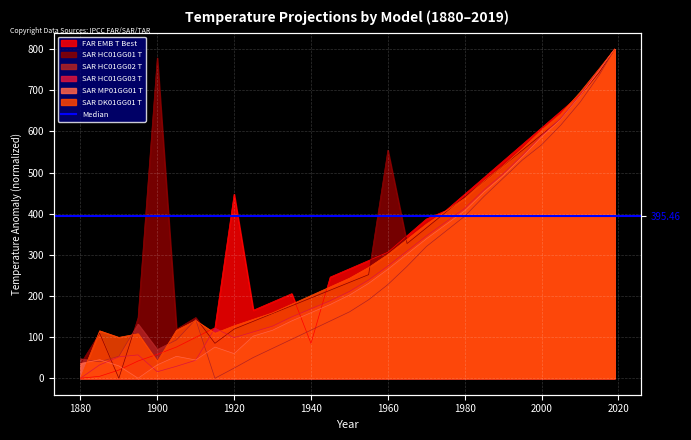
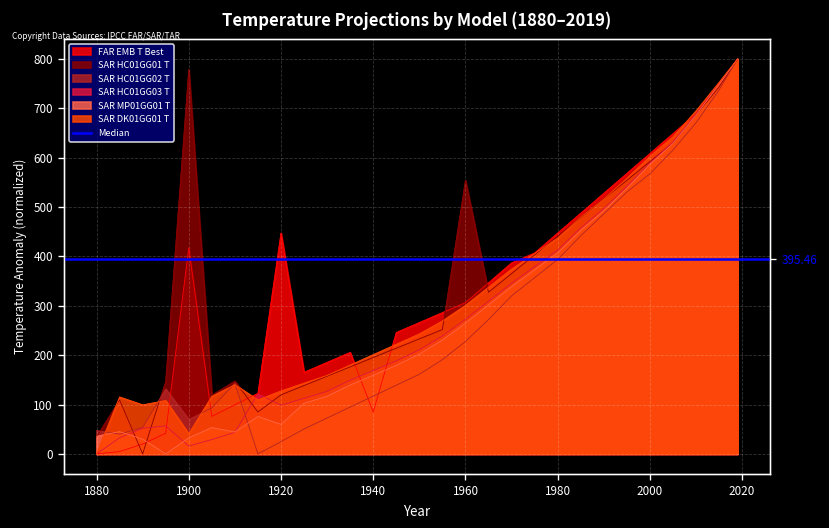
FAR EMB T Best, 1900: 60 -> 420
